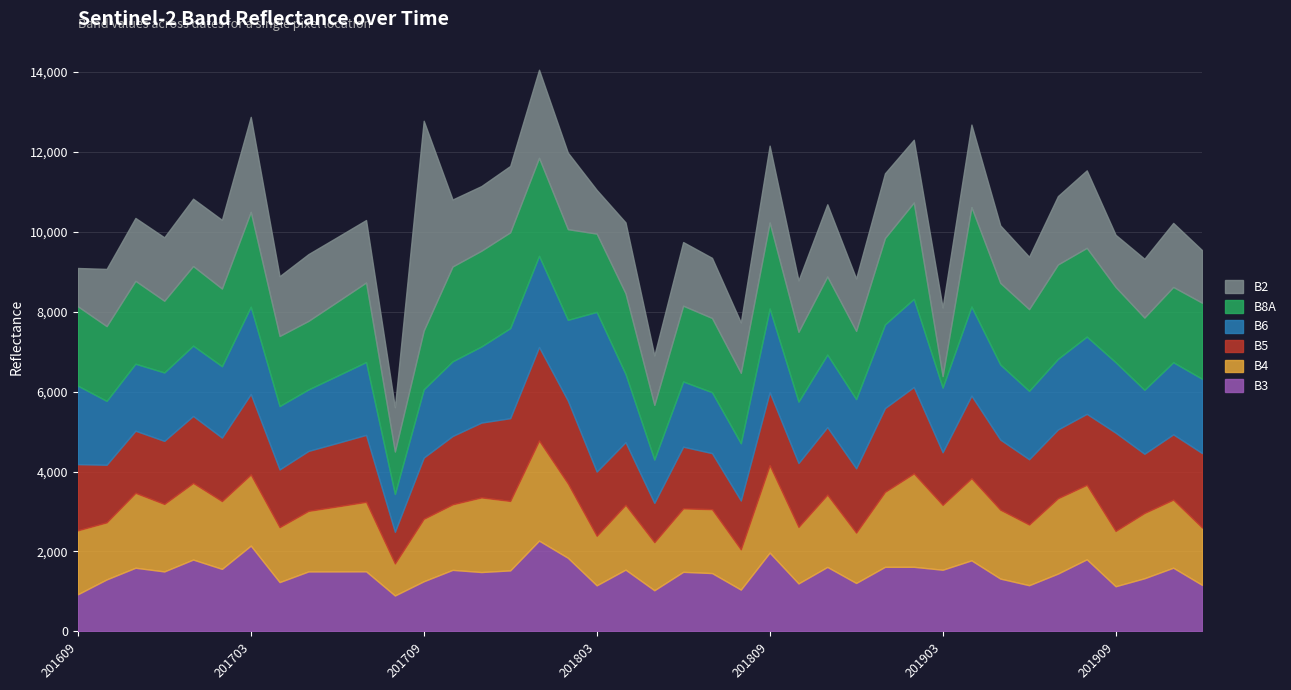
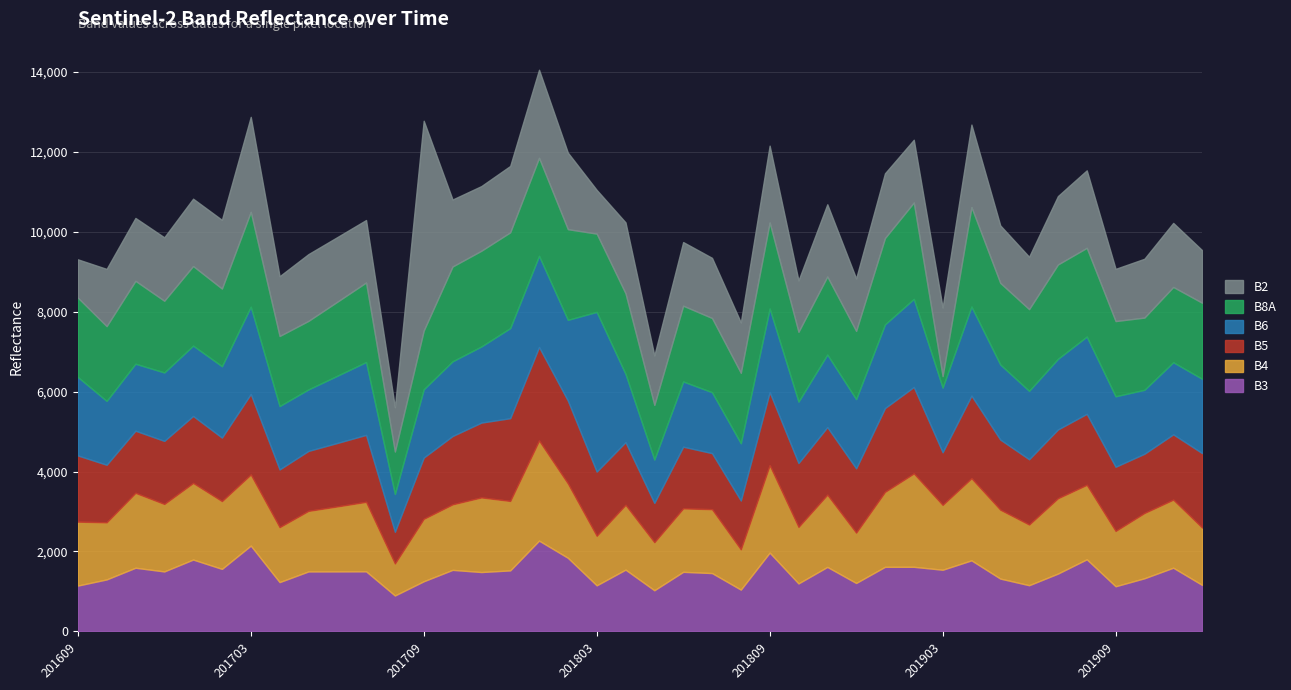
B3, 201609: 900 -> 1,100
B5, 201909: 2,500 -> 1,600
